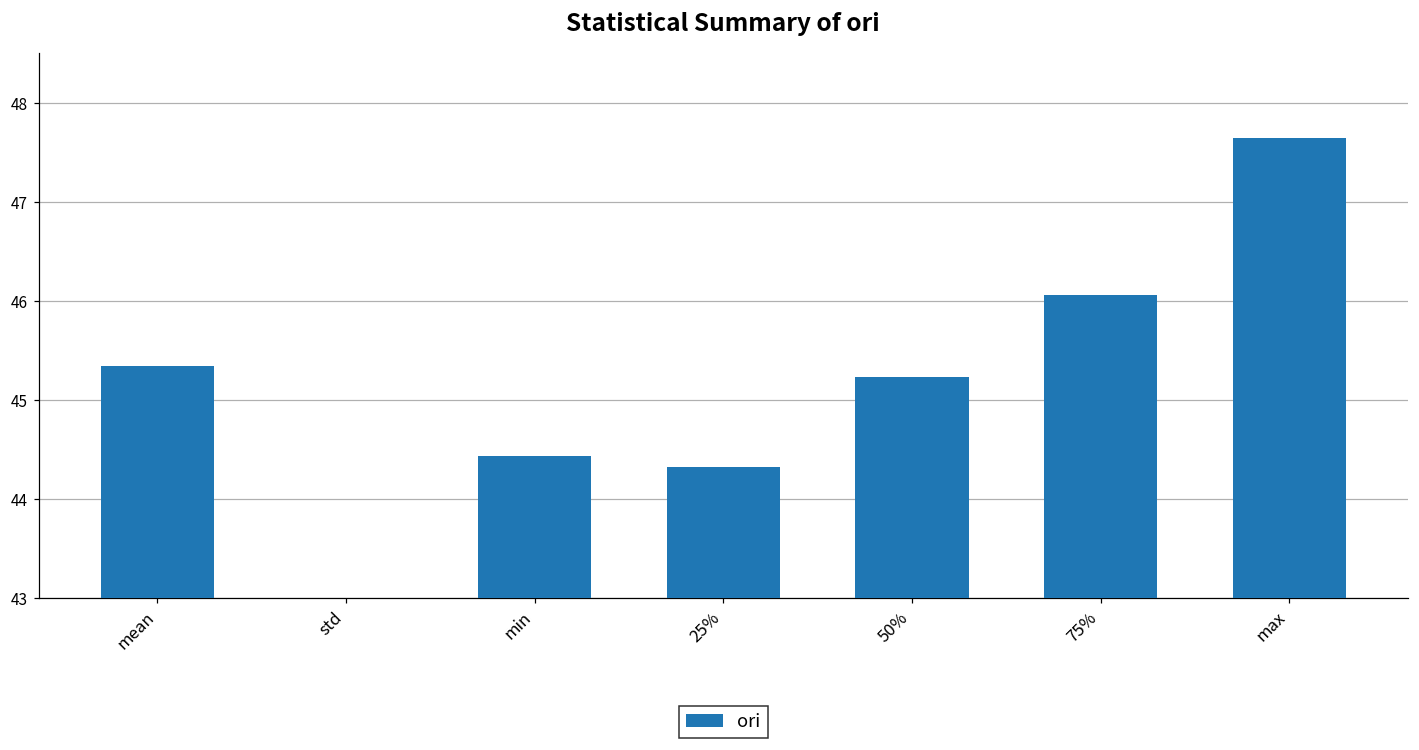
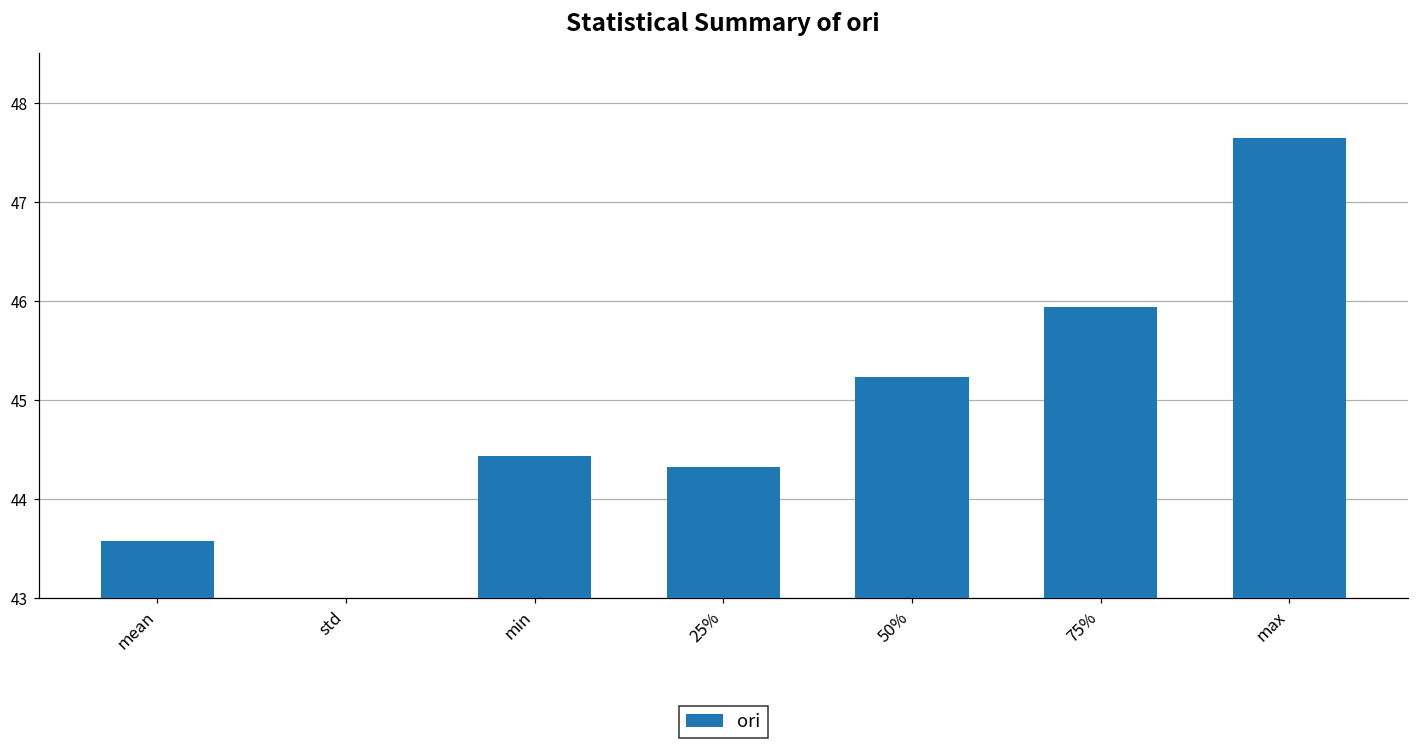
mean: 45.3 -> 43.6
75%: 46.1 -> 45.9
